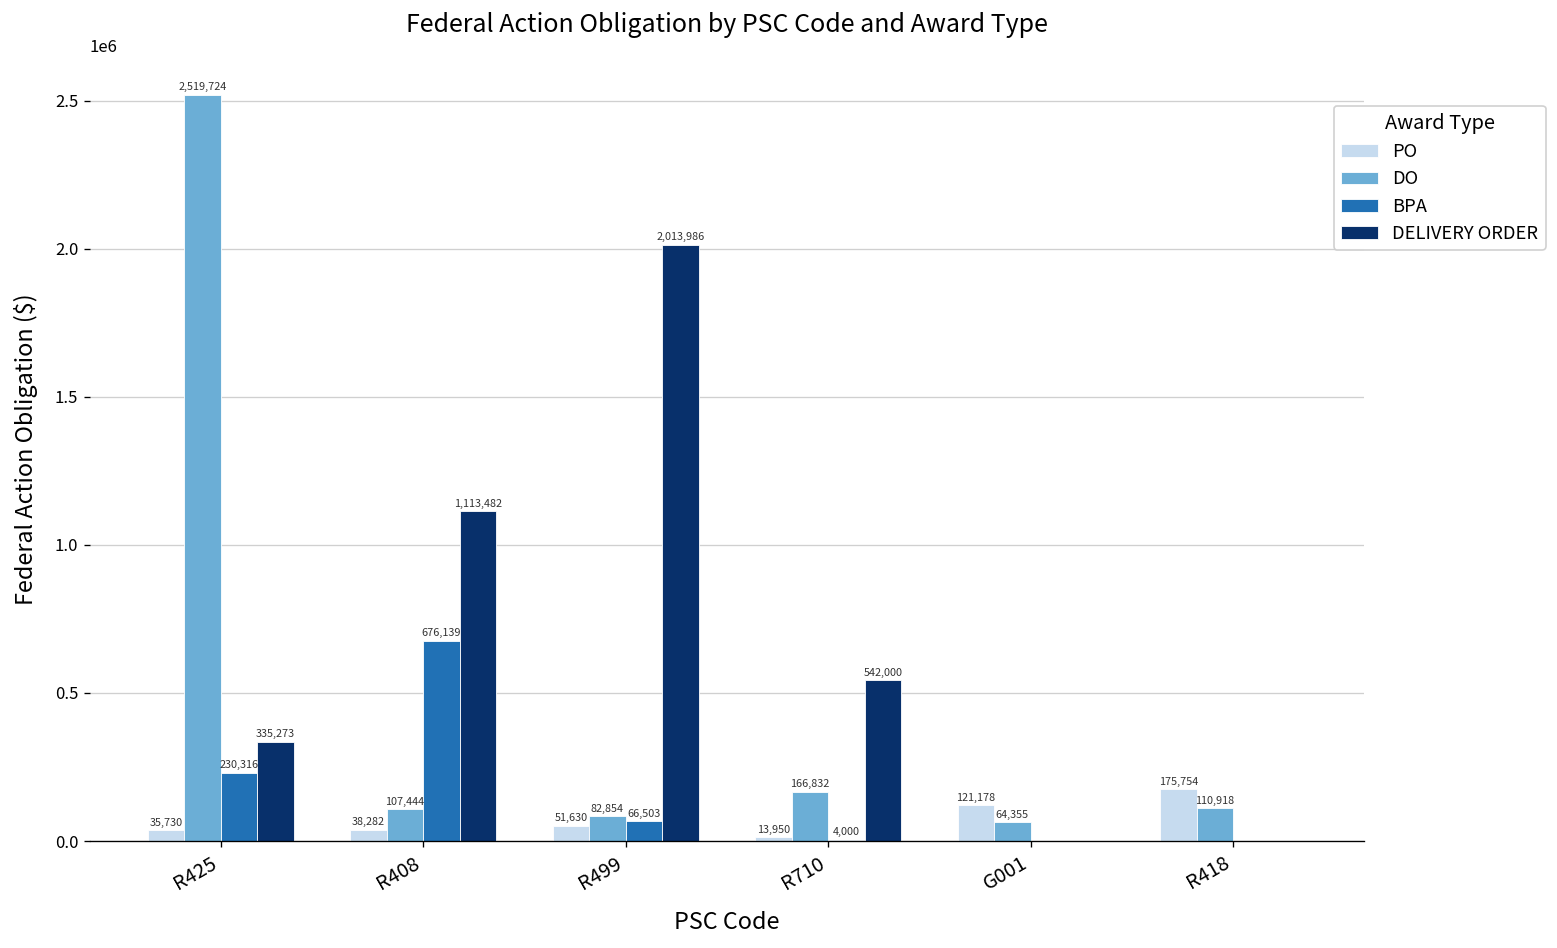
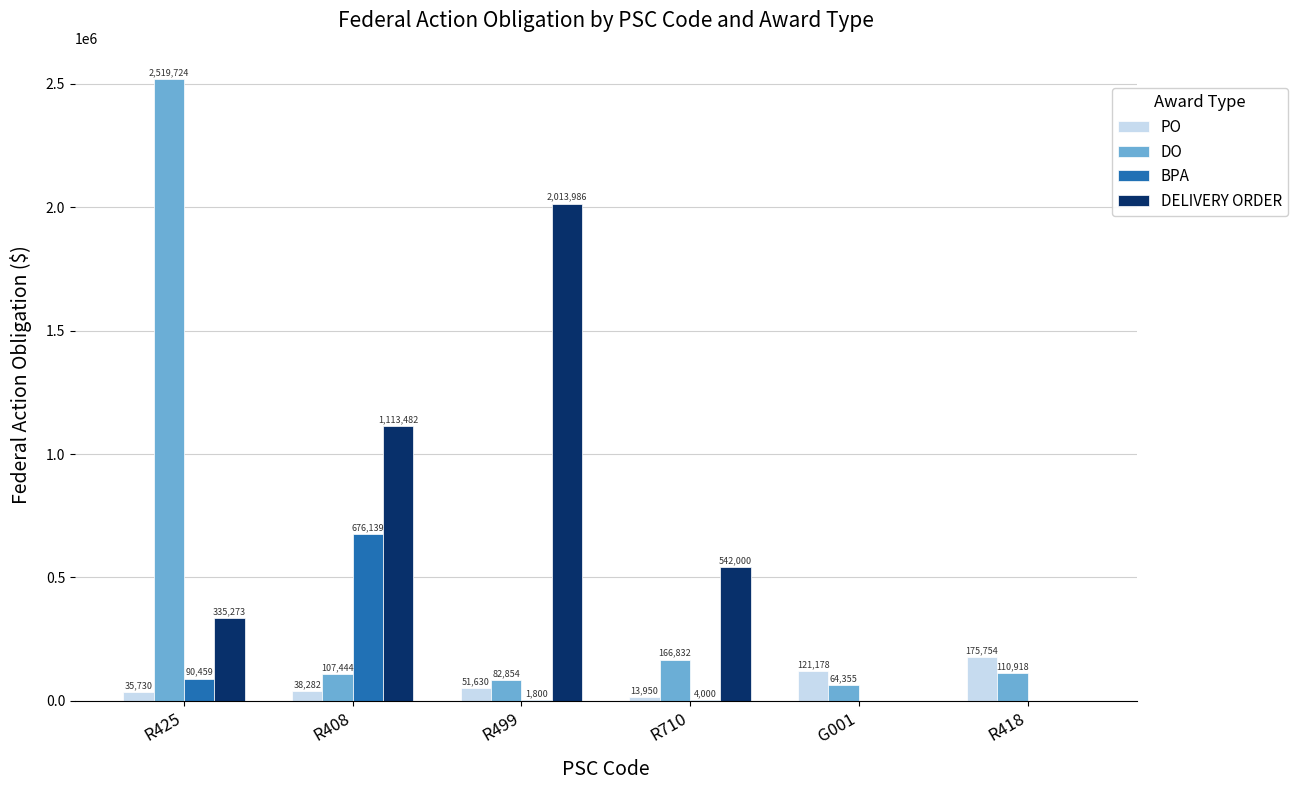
BPA, R425: 230,316 -> 90,459
BPA, R499: 66,503 -> 1,800
